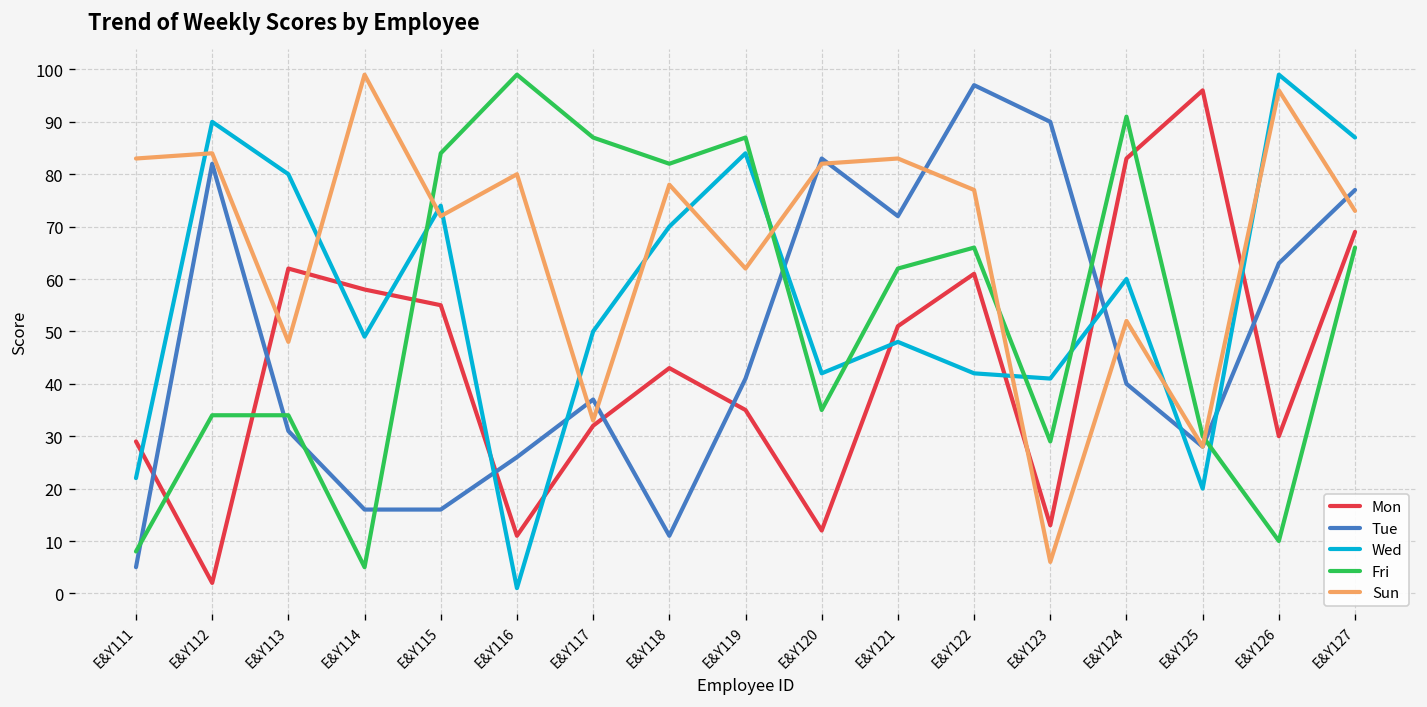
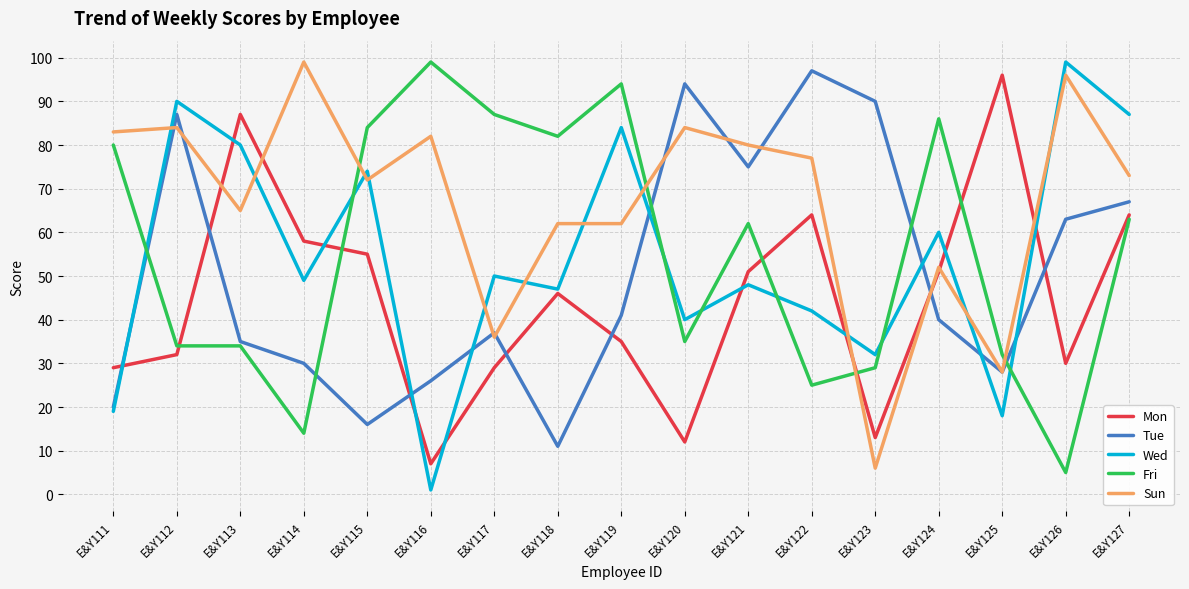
Tue, E&Y111: 5 -> 20
Wed, E&Y111: 22 -> 19
Fri, E&Y111: 8 -> 80
Mon, E&Y112: 2 -> 32
Tue, E&Y112: 82 -> 87
Mon, E&Y113: 62 -> 87
Tue, E&Y113: 31 -> 35
Sun, E&Y113: 48 -> 65
Tue, E&Y114: 16 -> 30
Fri, E&Y114: 5 -> 14
Mon, E&Y116: 11 -> 7
Sun, E&Y116: 80 -> 82
Mon, E&Y117: 32 -> 29
Sun, E&Y117: 33 -> 36
Mon, E&Y118: 43 -> 46
Wed, E&Y118: 70 -> 47
Sun, E&Y118: 78 -> 62
Fri, E&Y119: 87 -> 94
Tue, E&Y120: 83 -> 94
Wed, E&Y120: 42 -> 40
Sun, E&Y120: 82 -> 84
Tue, E&Y121: 72 -> 75
Sun, E&Y121: 83 -> 80
Mon, E&Y122: 61 -> 64
Fri, E&Y122: 66 -> 25
Wed, E&Y123: 41 -> 32
Mon, E&Y124: 83 -> 51
Fri, E&Y124: 91 -> 86
Wed, E&Y125: 20 -> 18
Fri, E&Y125: 30 -> 32
Fri, E&Y126: 10 -> 5
Mon, E&Y127: 69 -> 64
Tue, E&Y127: 77 -> 67
Fri, E&Y127: 66 -> 63
